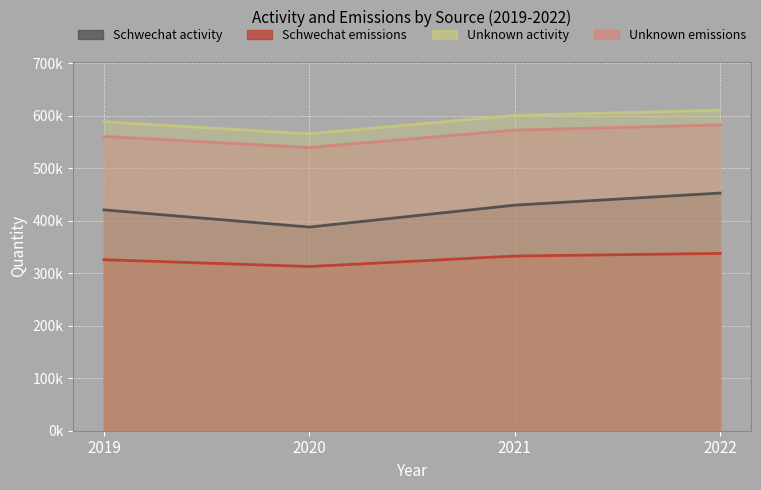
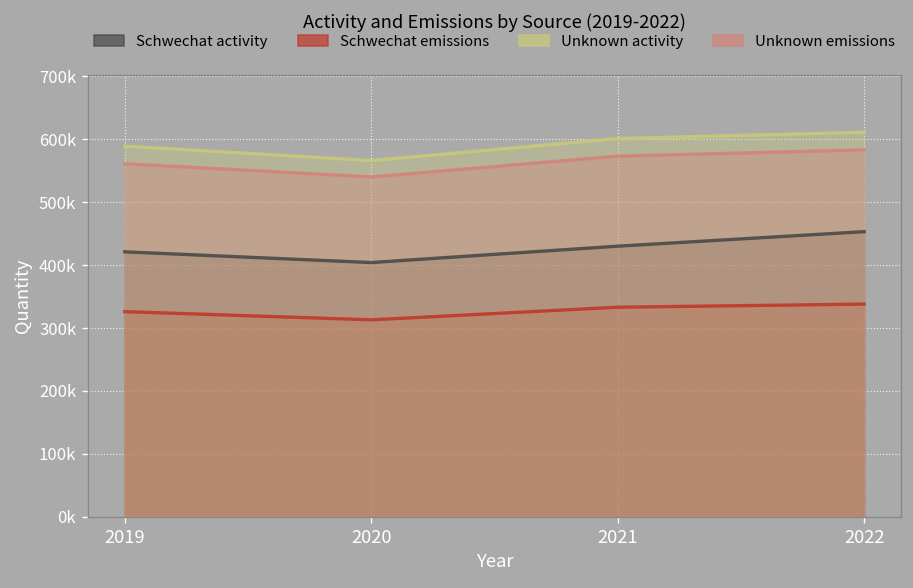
Schwechat activity, 2020: 390000 -> 400000
